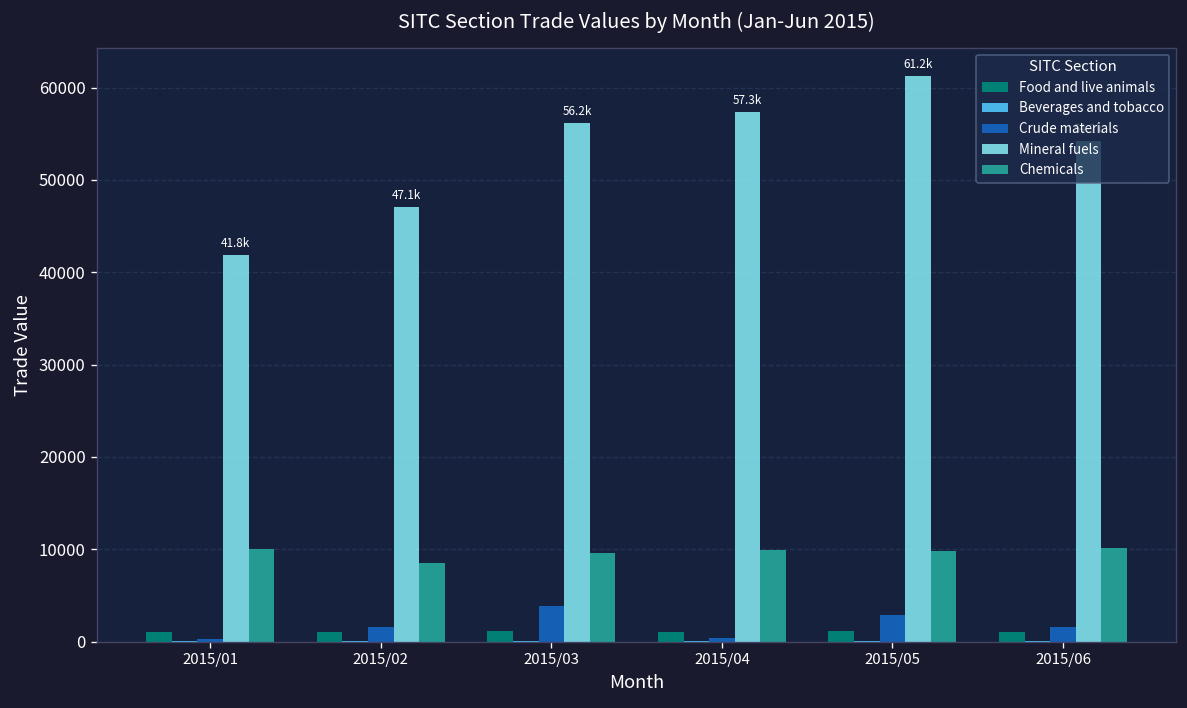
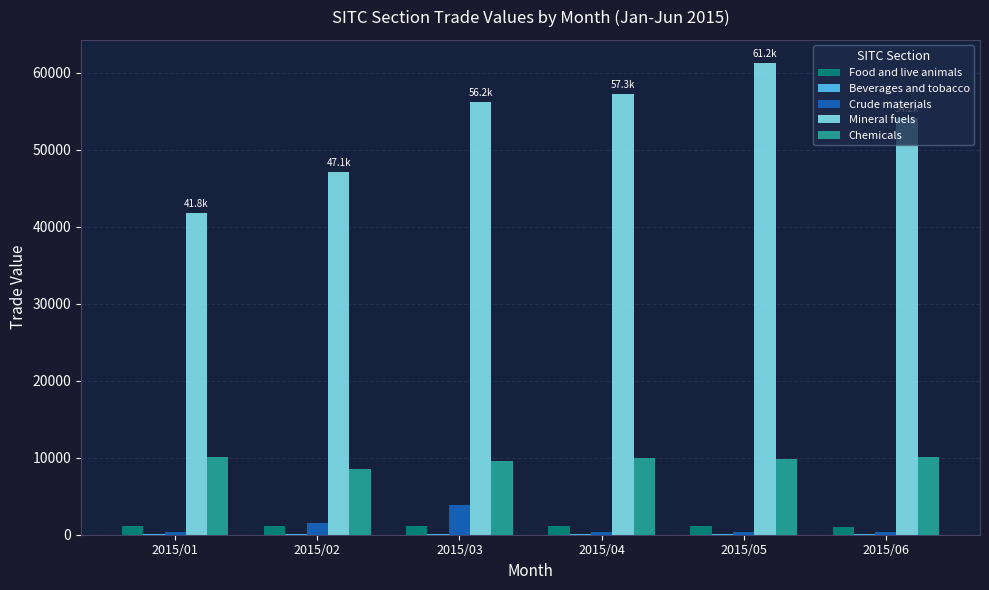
Crude materials, 2015/05: 3000 -> 0
Crude materials, 2015/06: 2000 -> 0
